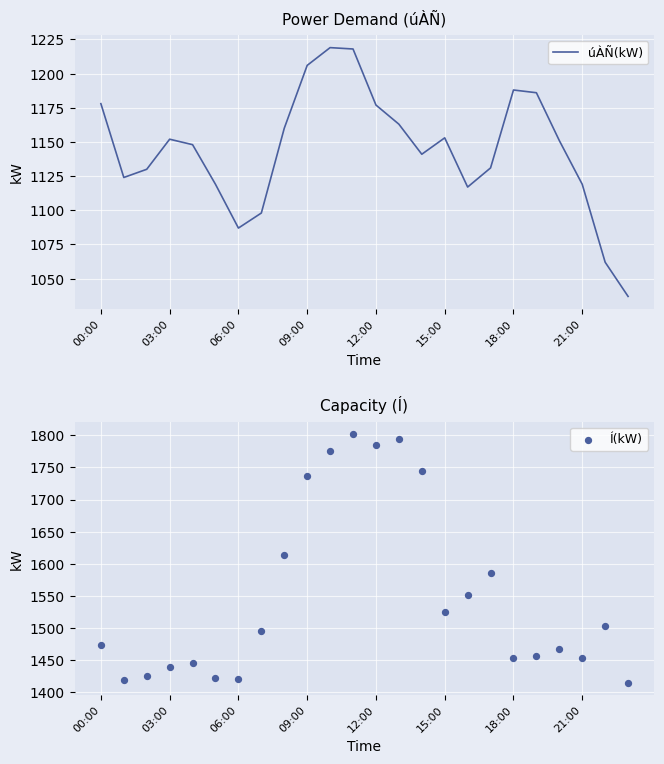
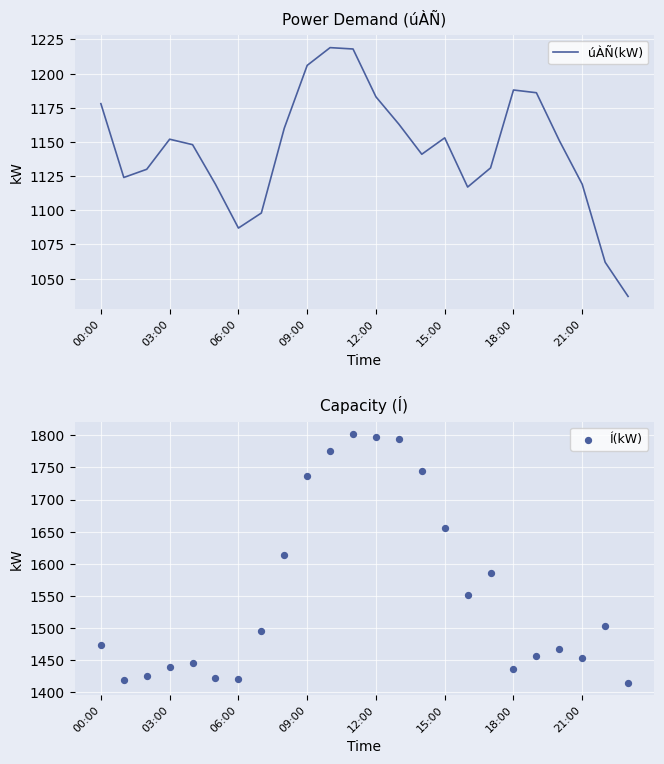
Power Demand (úÀÑ), 12:00: 1177 -> 1183
Capacity (Í), 12:00: 1790 -> 1800
Capacity (Í), 15:00: 1530 -> 1660
Capacity (Í), 18:00: 1450 -> 1440
